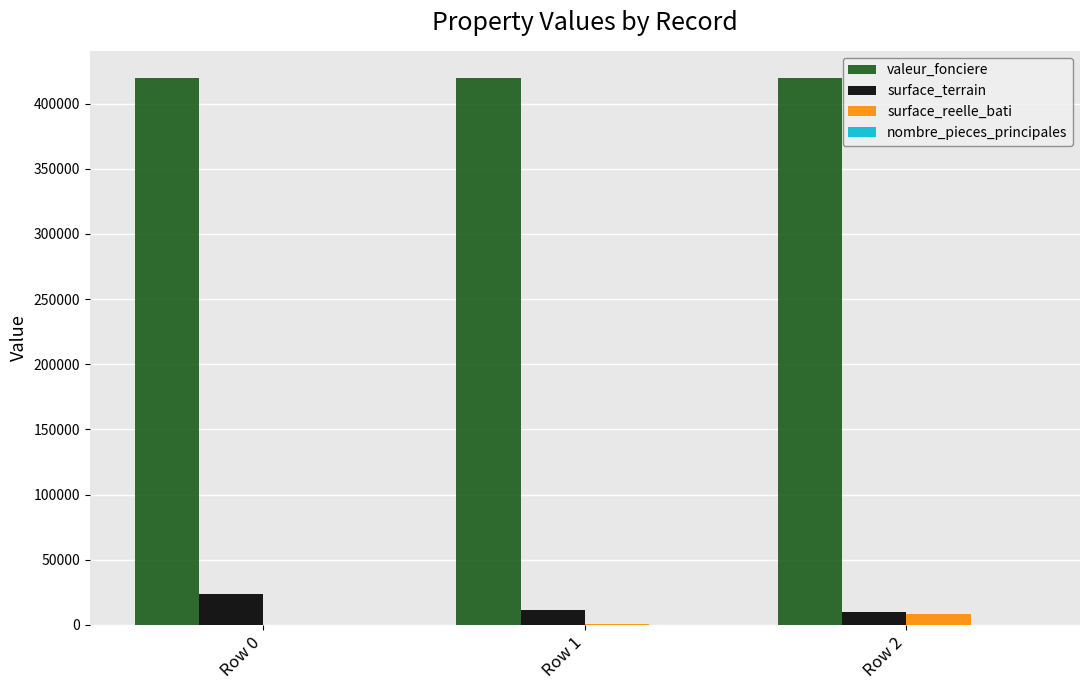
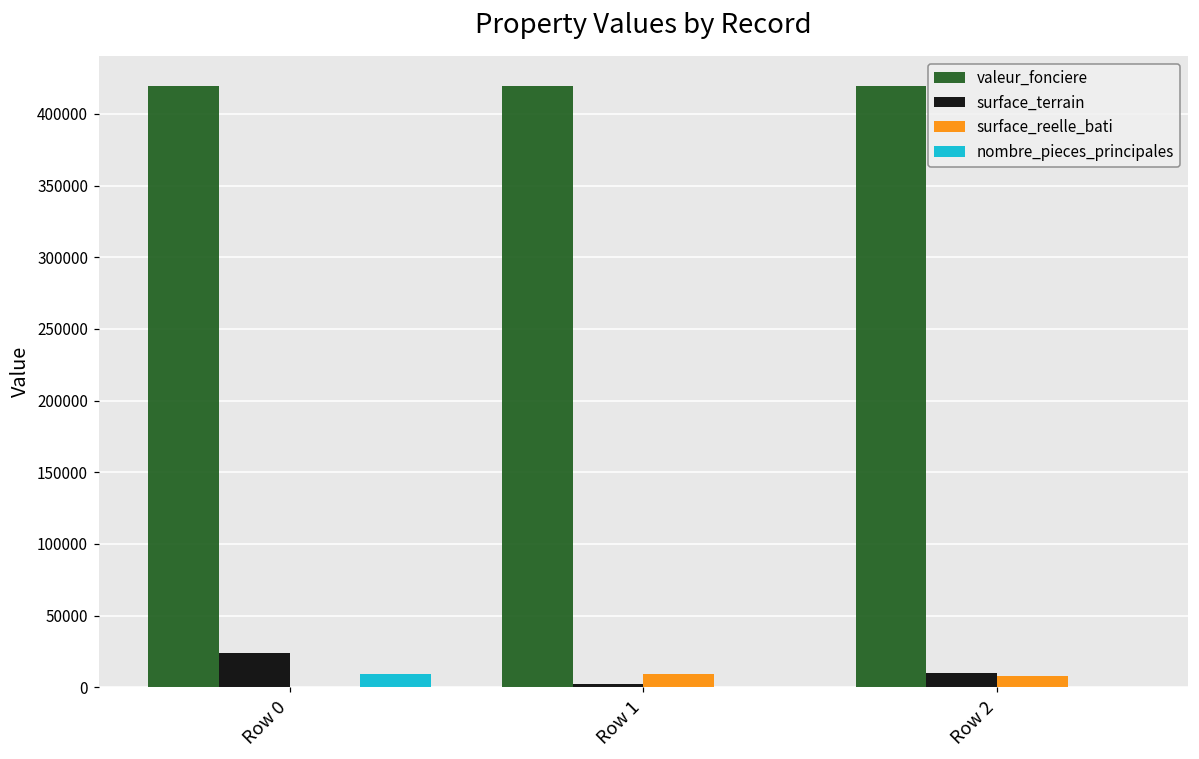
nombre_pieces_principales, Row 0: 0 -> 9000
surface_terrain, Row 1: 12000 -> 2000
surface_reelle_bati, Row 1: 0 -> 9000
